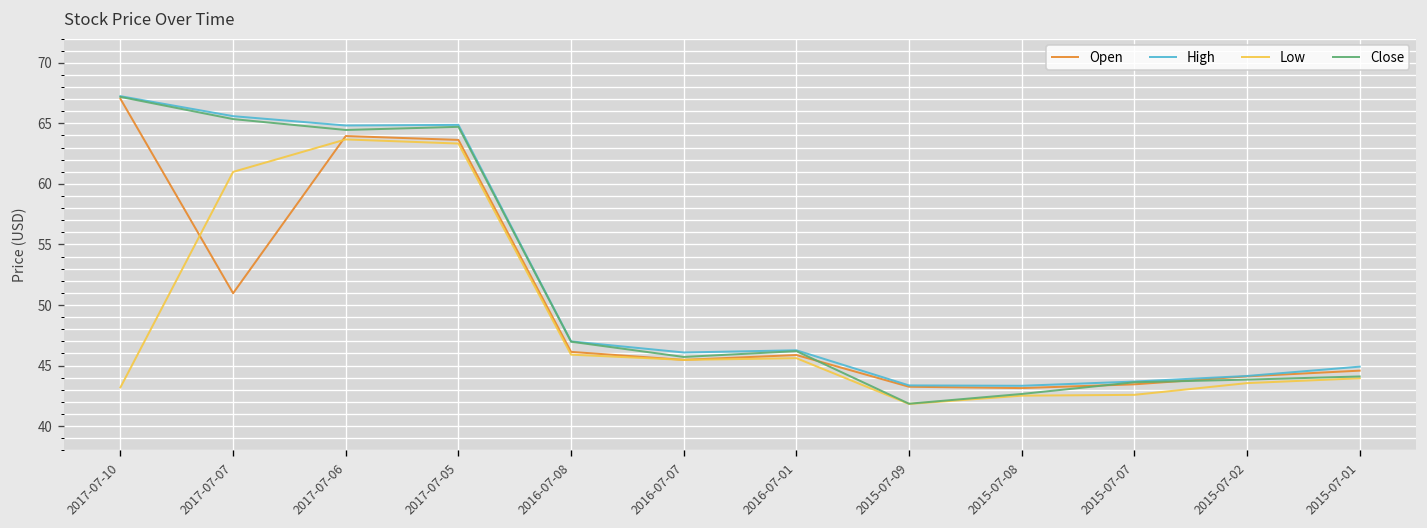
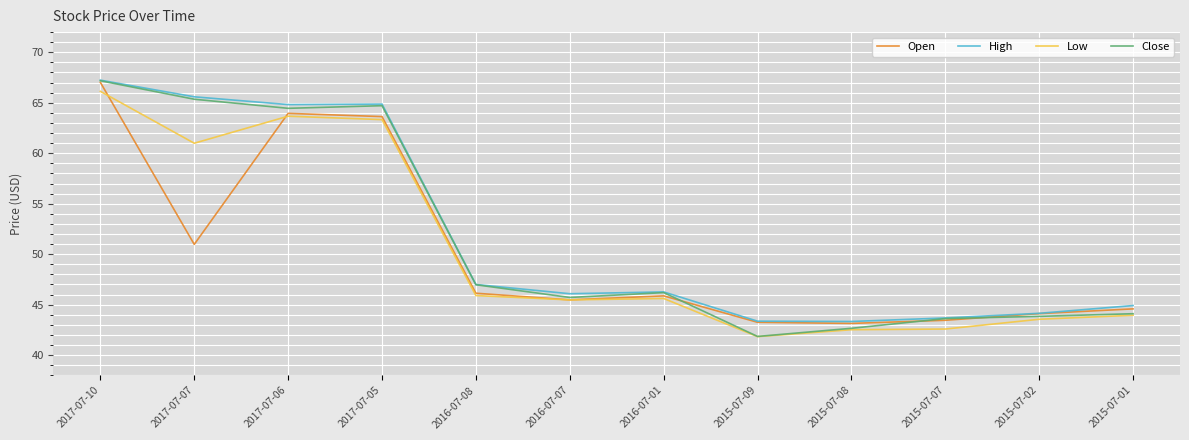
Low, 2017-07-10: 43.2 -> 66.1
